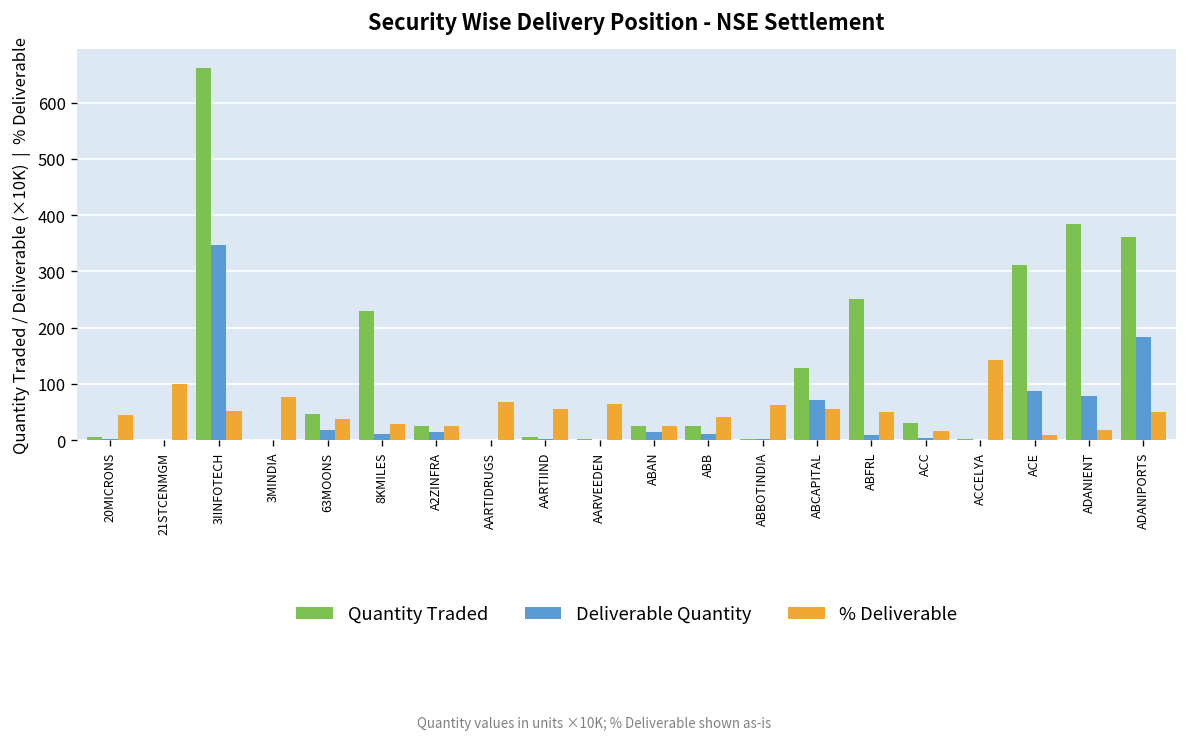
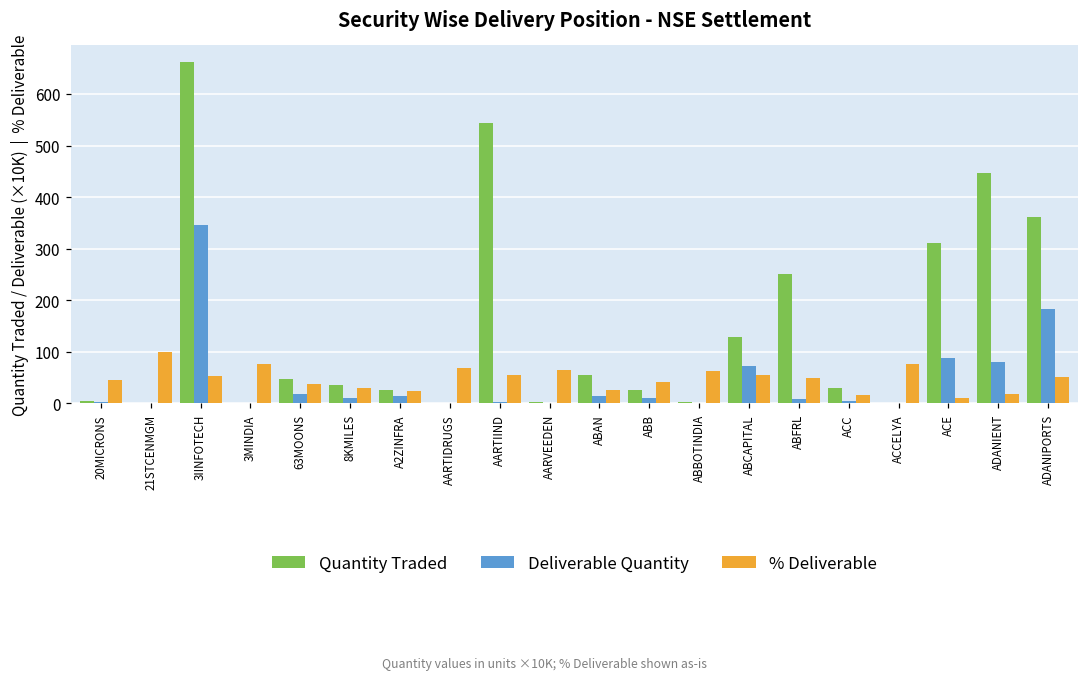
Quantity Traded, 8KMILES: 230 -> 40
Quantity Traded, AARTIIND: 10 -> 540
Quantity Traded, ABAN: 30 -> 60
% Deliverable, ACCELYA: 140 -> 80
Quantity Traded, ADANIENT: 380 -> 450
